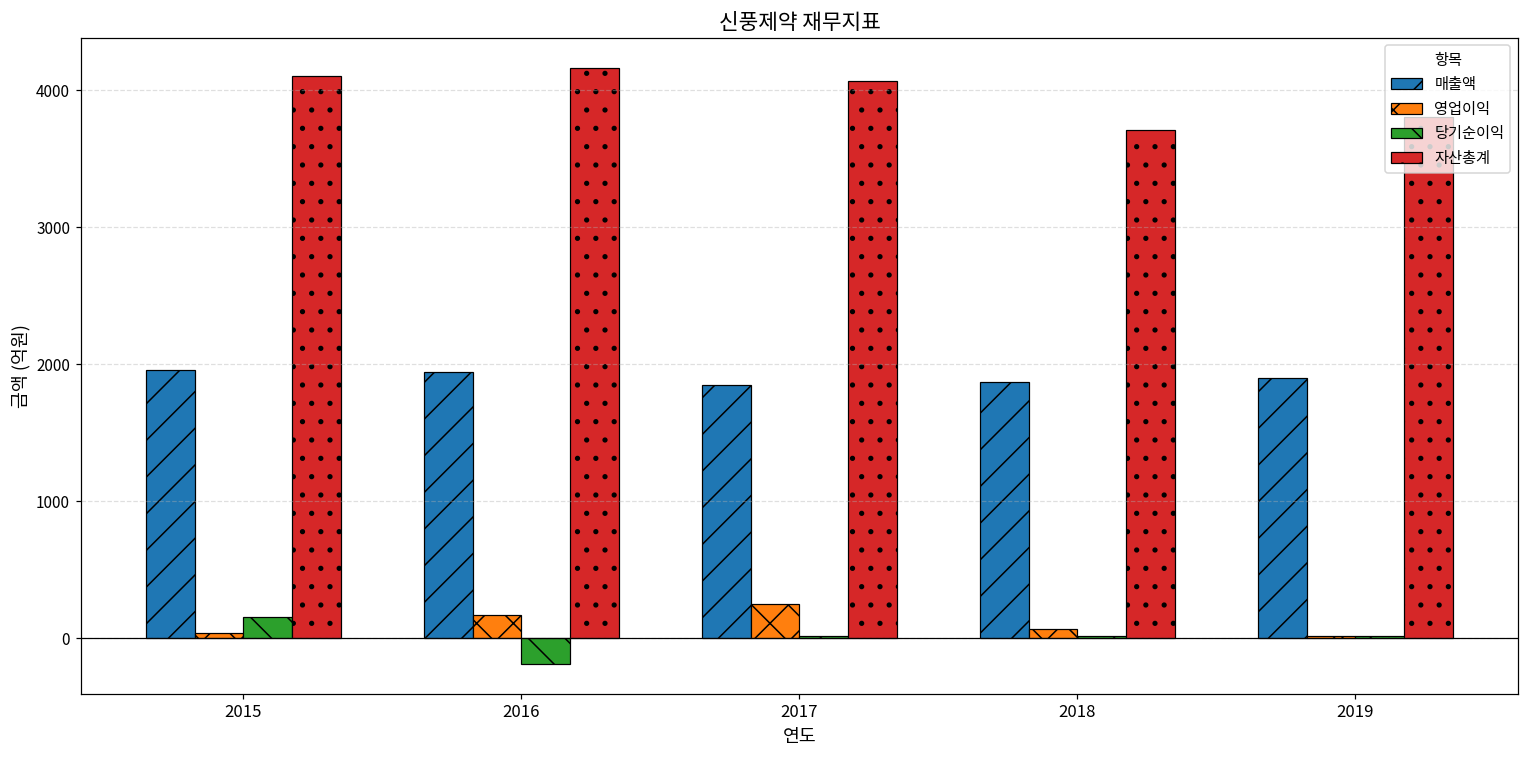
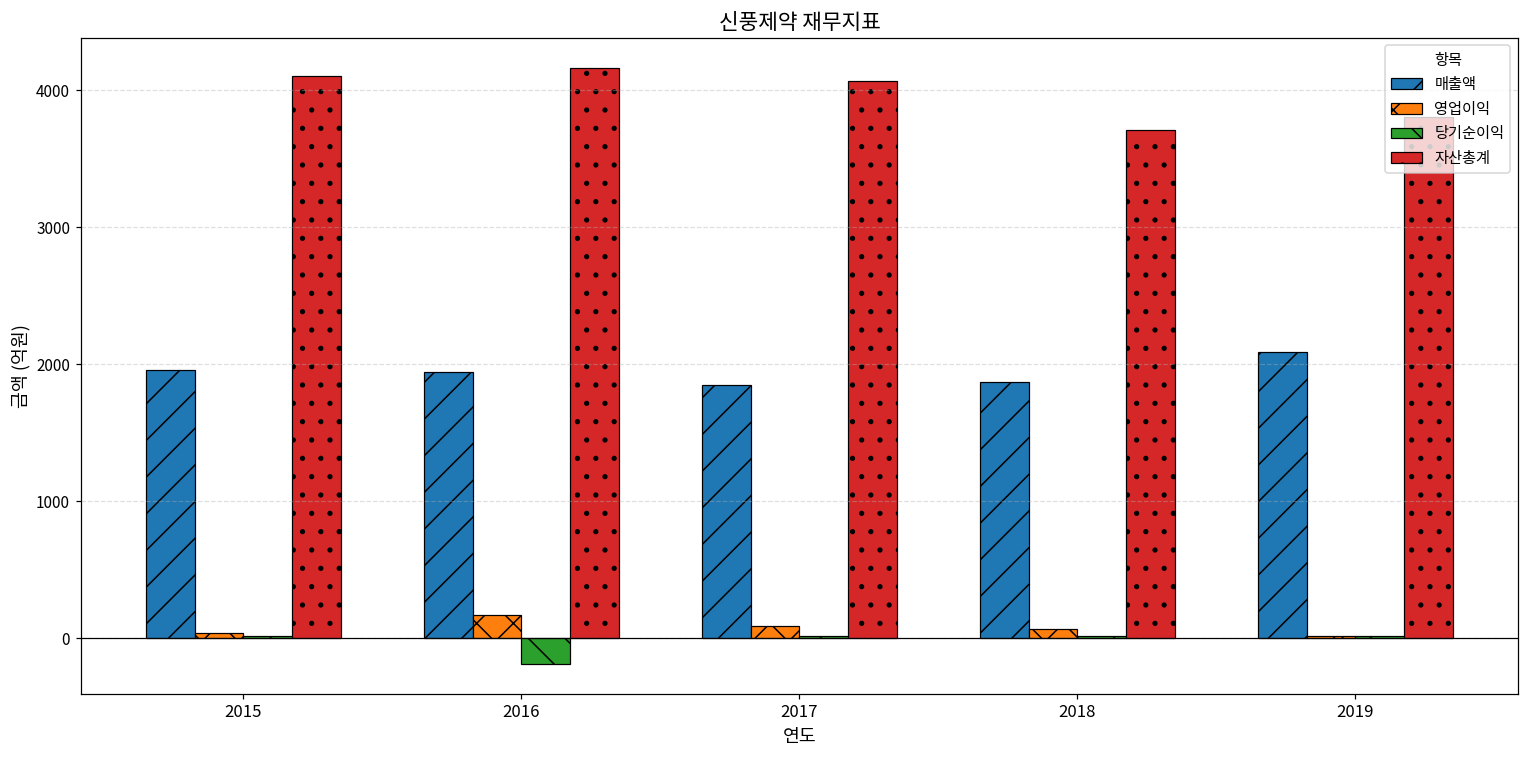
당기순이익, 2015: 160 -> 20
영업이익, 2017: 250 -> 90
매출액, 2019: 1900 -> 2090
